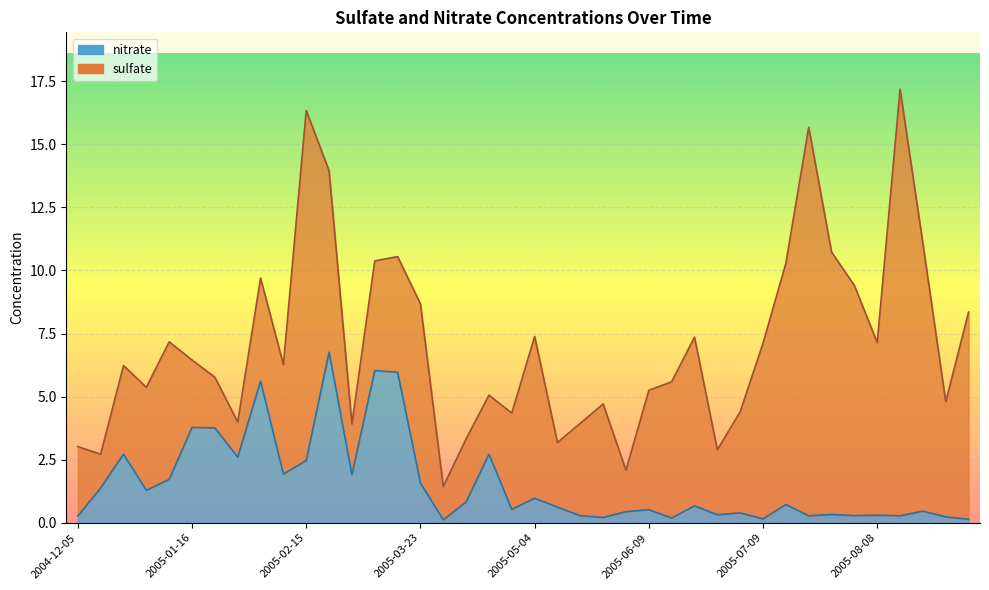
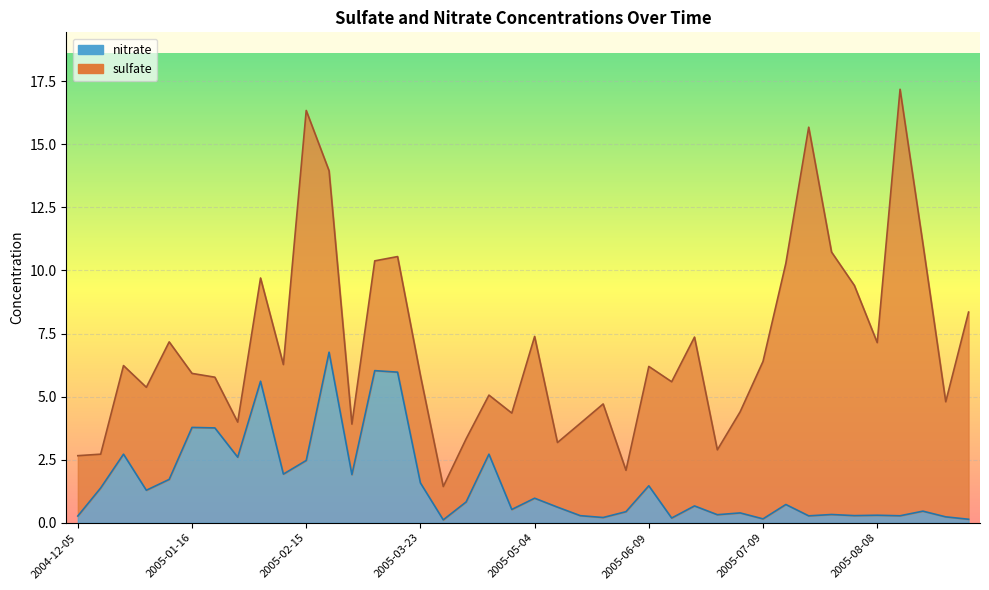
sulfate, 2004-12-05: 2.8 -> 2.4
sulfate, 2005-01-16: 2.7 -> 2.1
sulfate, 2005-03-23: 7.1 -> 4.3
nitrate, 2005-06-09: 0.5 -> 1.5
sulfate, 2005-07-09: 7.0 -> 6.2
